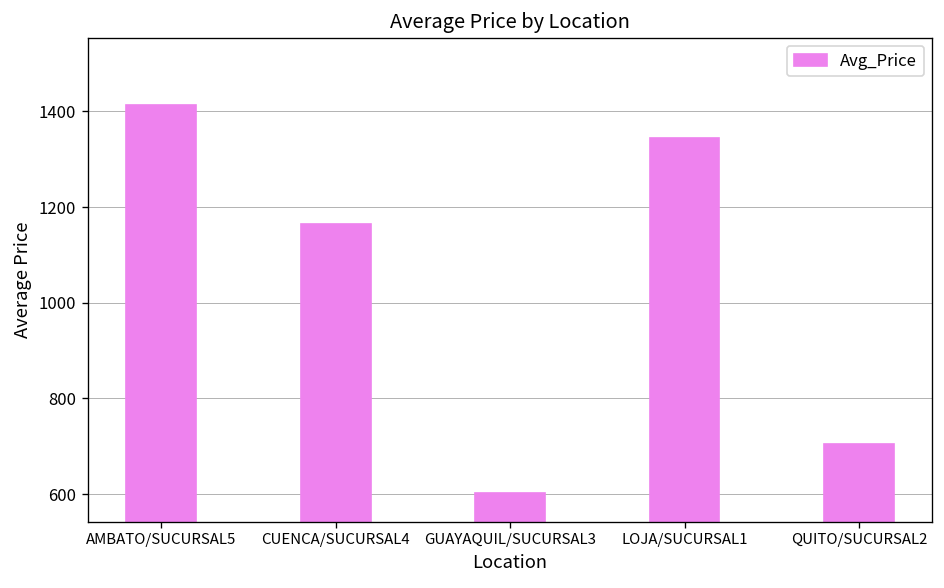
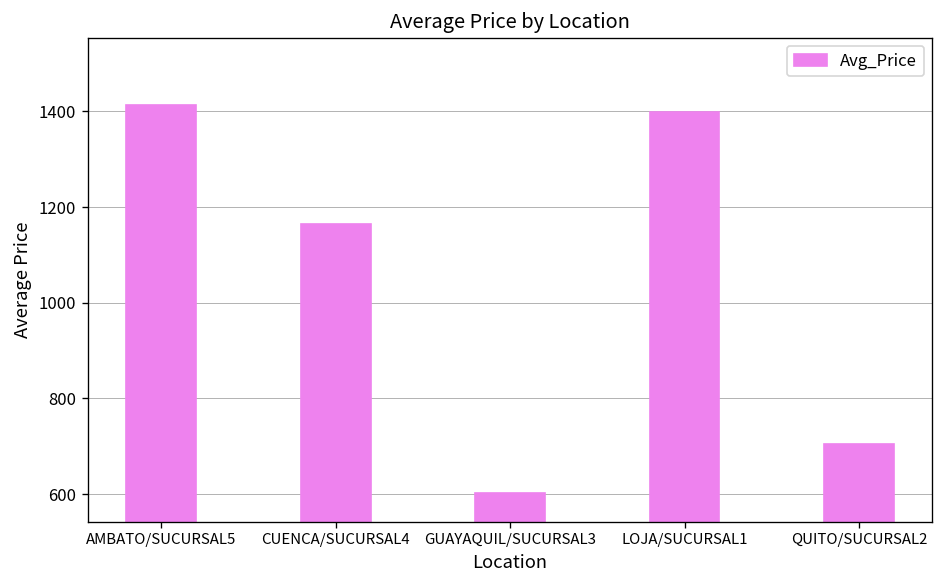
LOJA/SUCURSAL1: 1340 -> 1400
